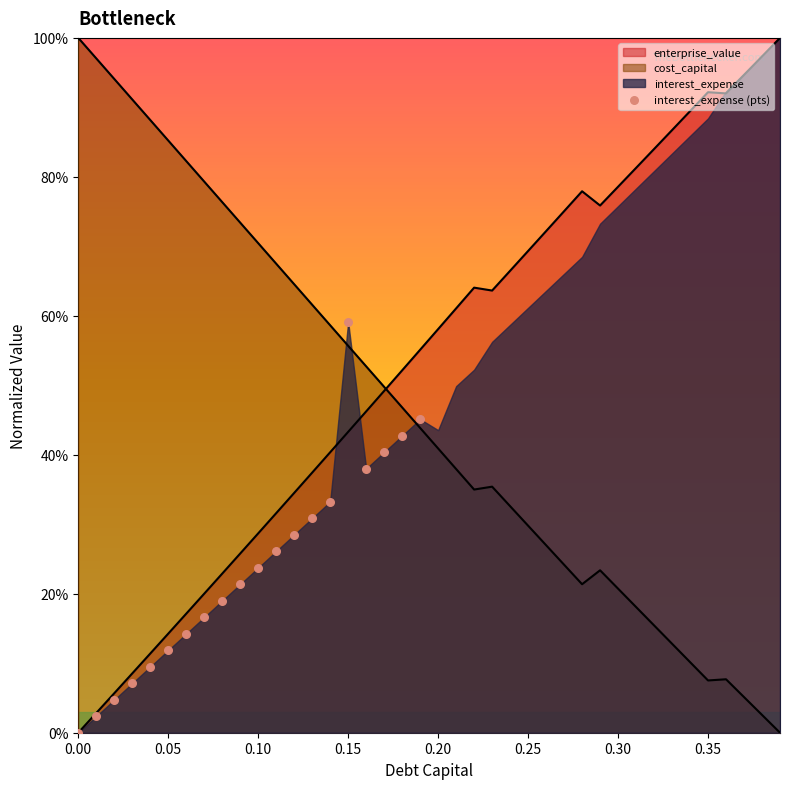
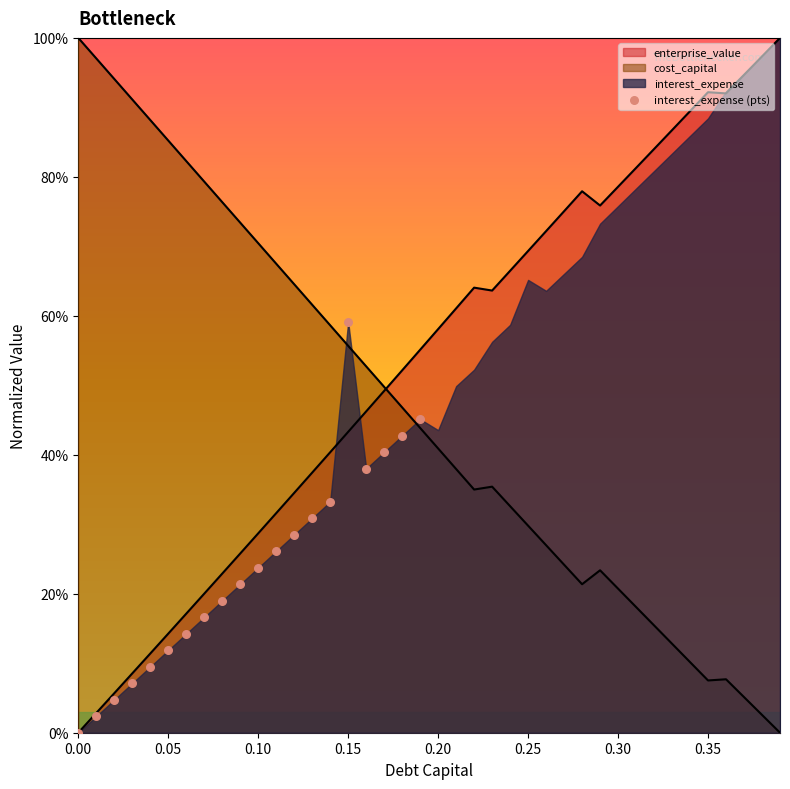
interest_expense, 0.25: 61% -> 65%
